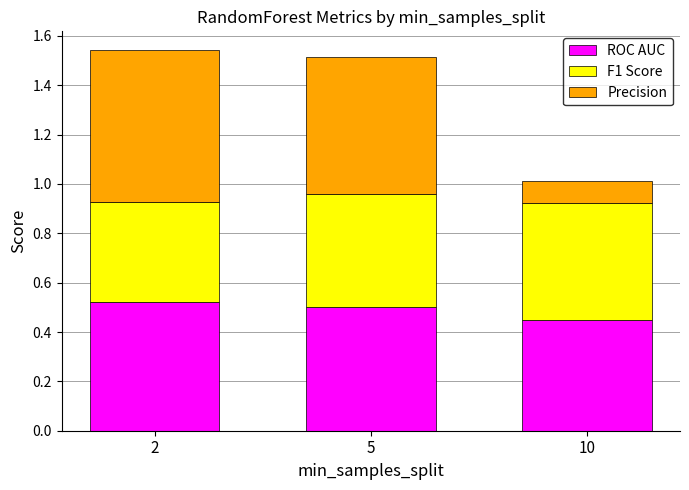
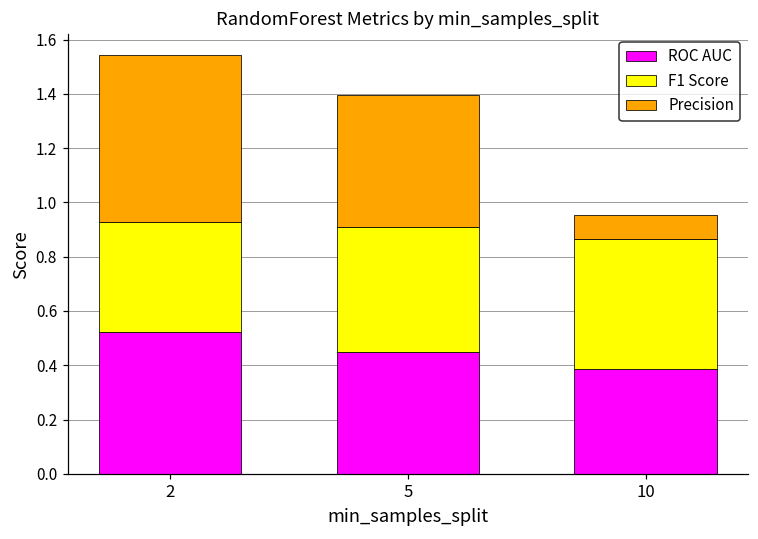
ROC AUC, 5: 0.50 -> 0.45
Precision, 5: 0.56 -> 0.49
ROC AUC, 10: 0.45 -> 0.39
